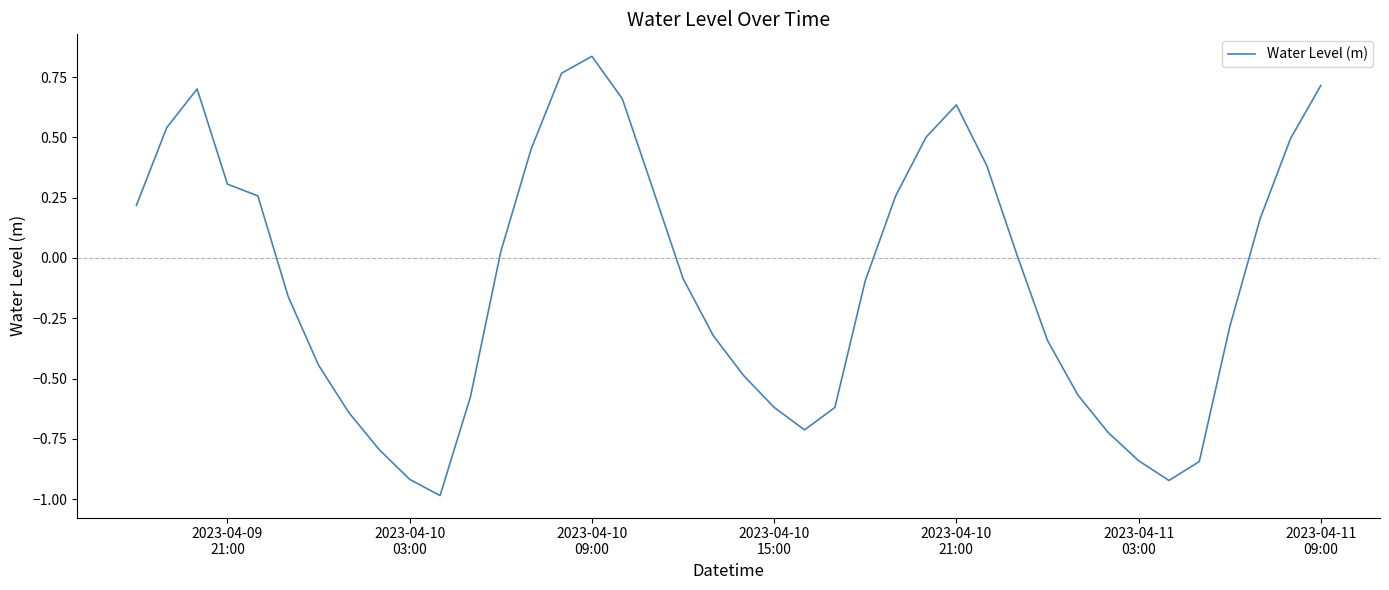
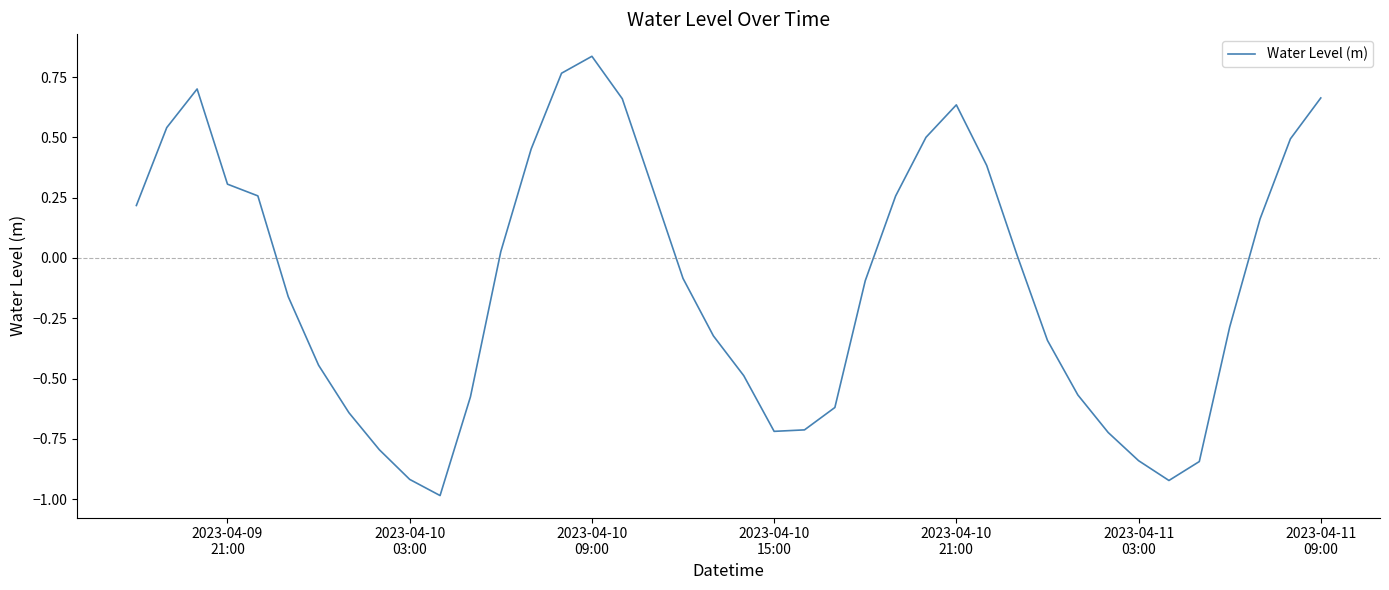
2023-04-10 15:00: -0.62 -> -0.72
2023-04-11 09:00: 0.71 -> 0.66
